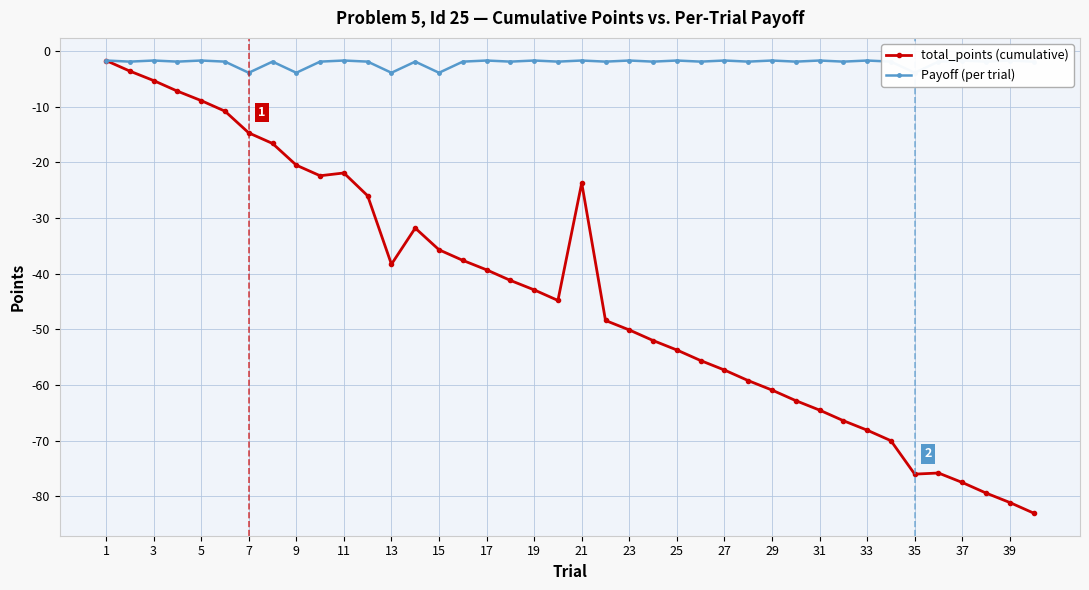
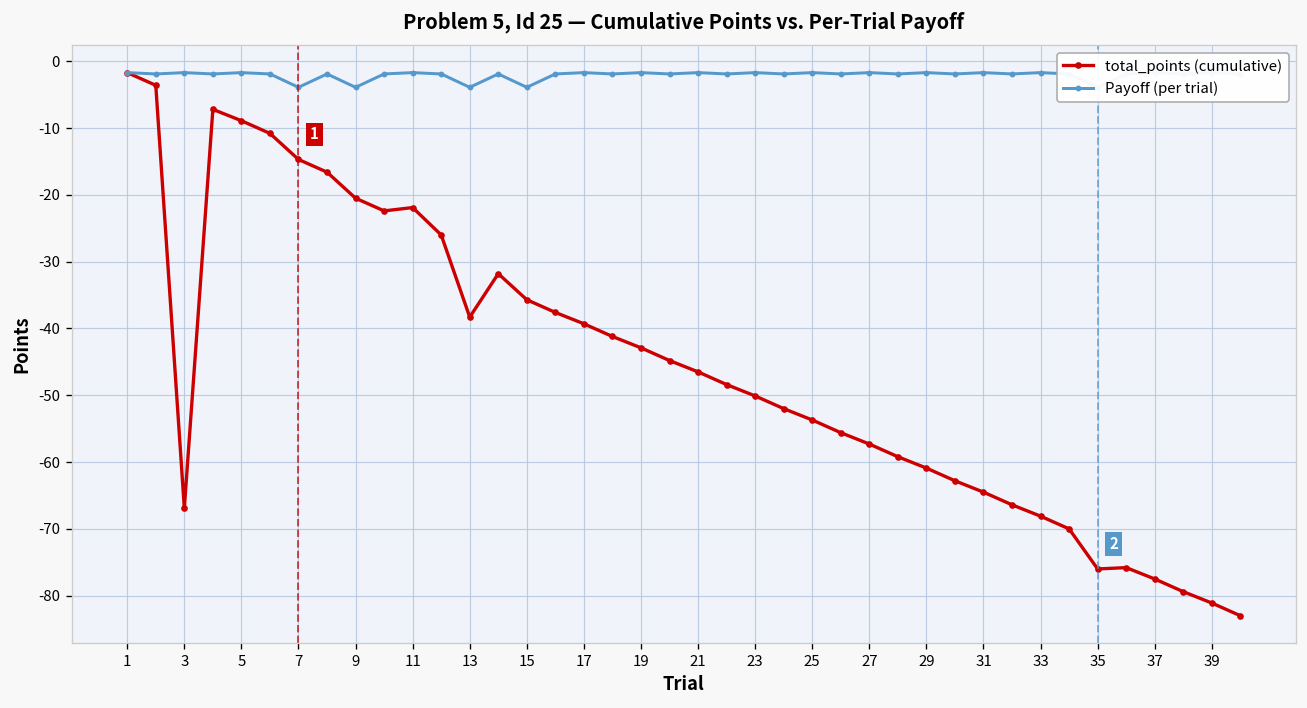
total_points (cumulative), 3: -5 -> -67
total_points (cumulative), 21: -24 -> -47
